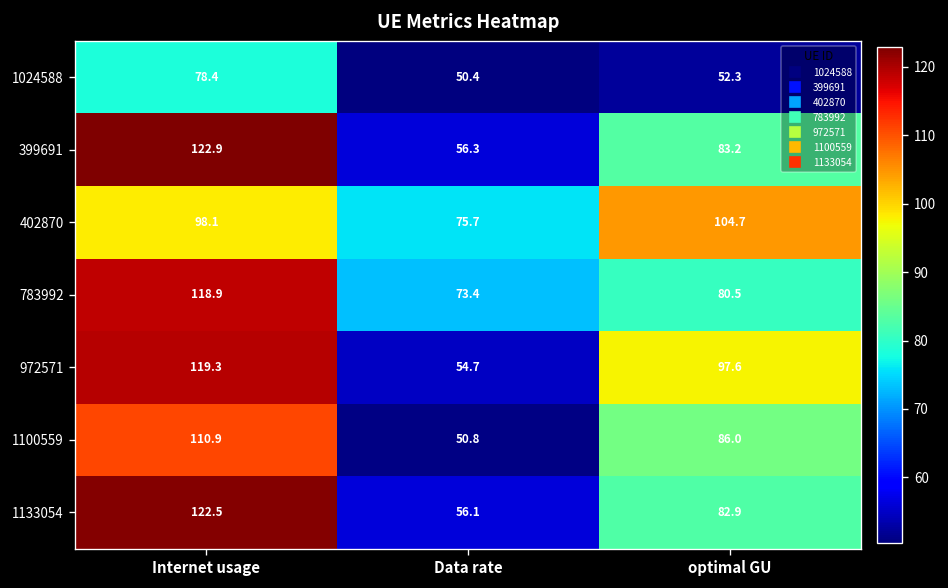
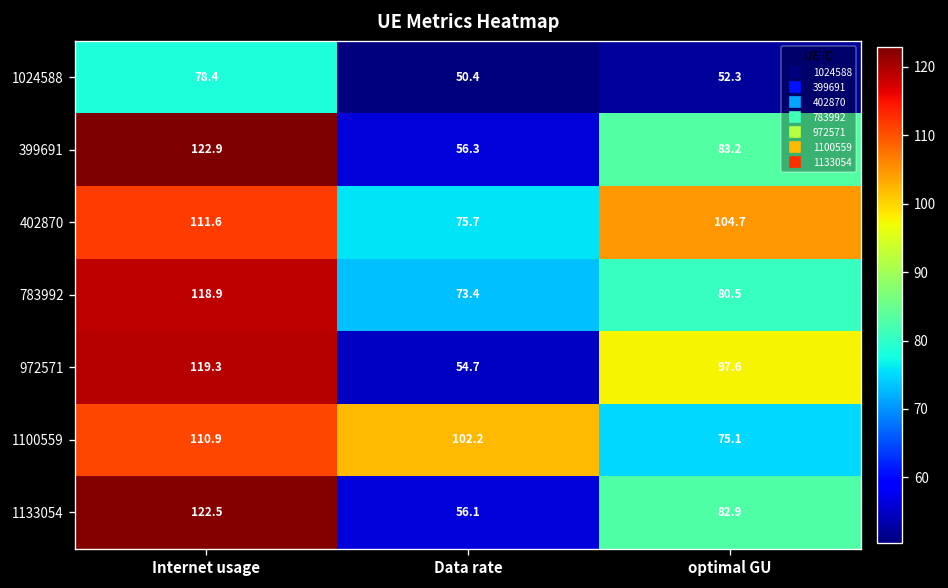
402870, Internet usage: 98.1 -> 111.6
1100559, Data rate: 50.8 -> 102.2
1100559, optimal GU: 86.0 -> 75.1
